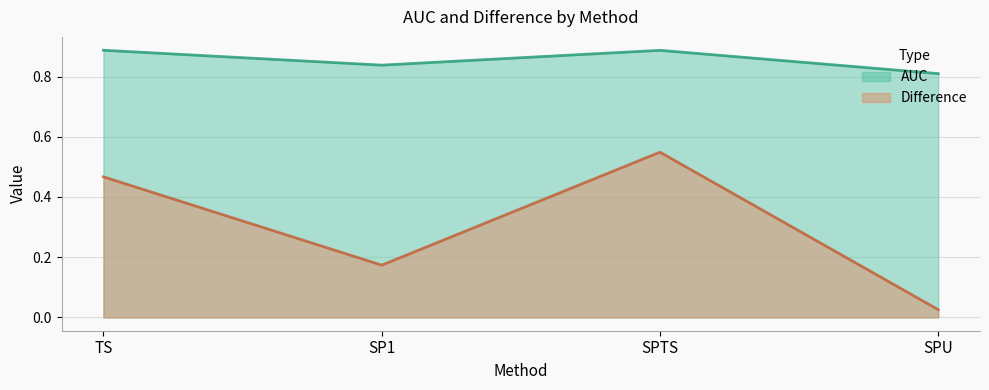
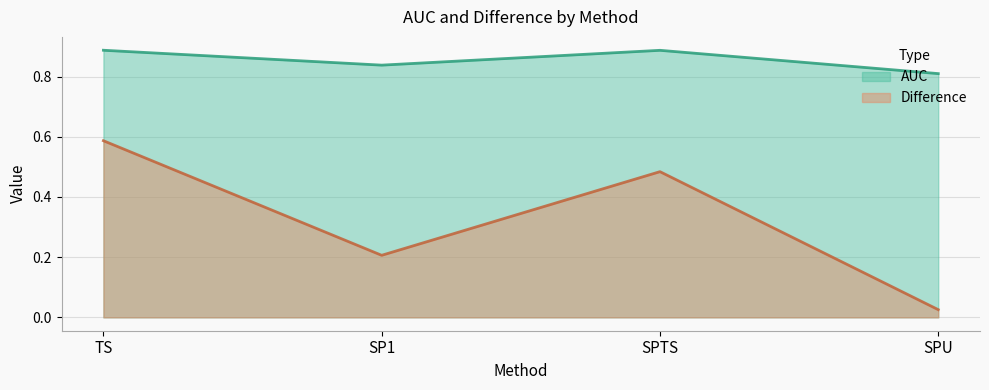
Difference, TS: 0.47 -> 0.59
Difference, SP1: 0.17 -> 0.21
Difference, SPTS: 0.55 -> 0.48
